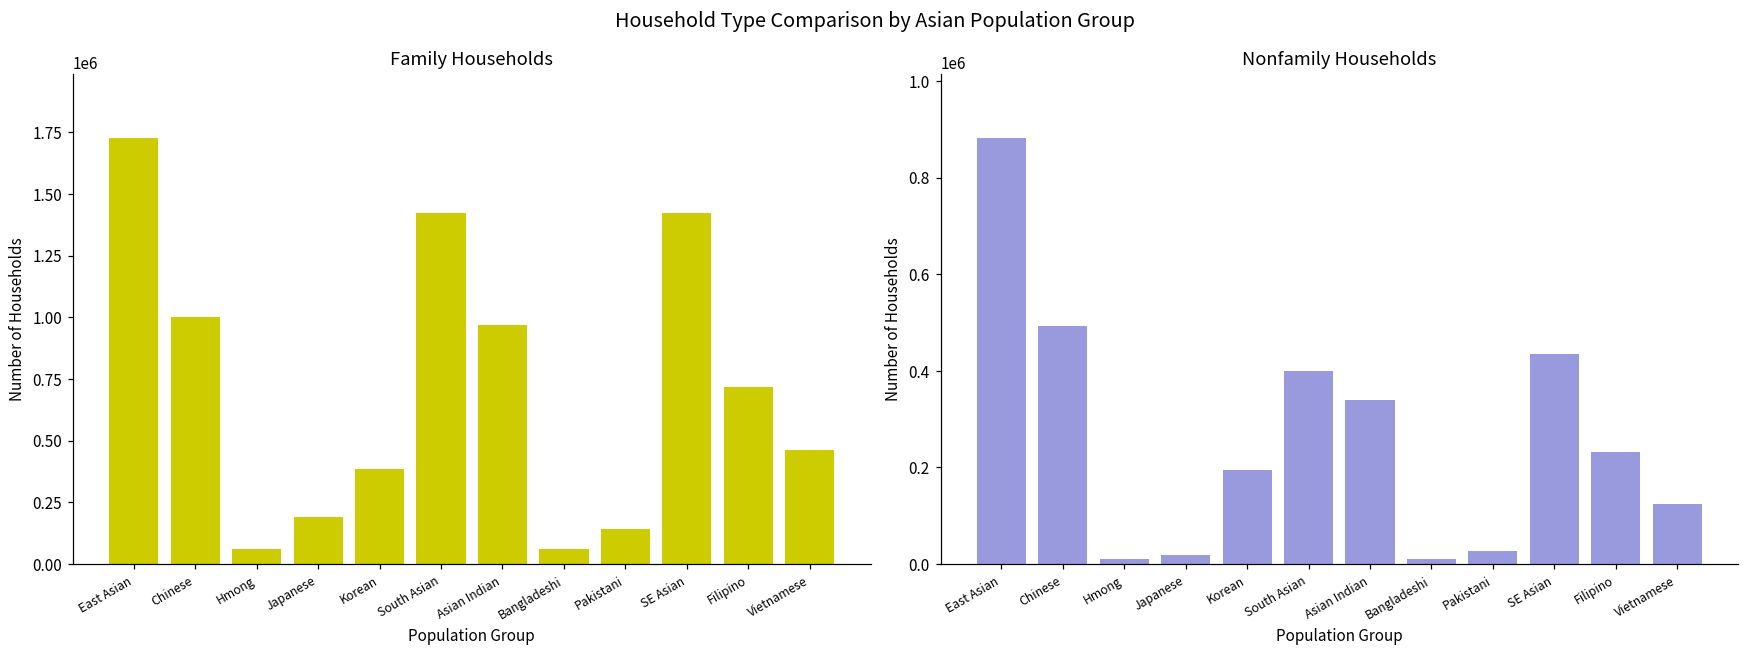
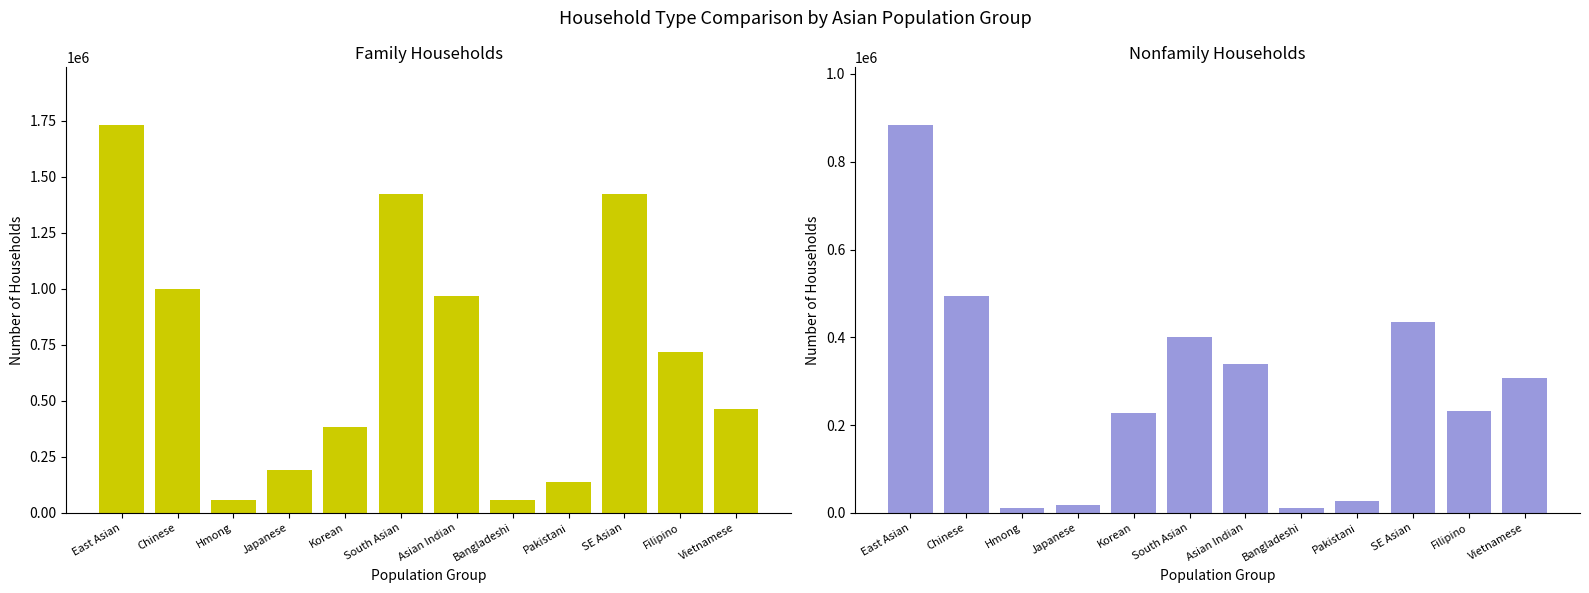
Nonfamily Households, Korean: 190000 -> 230000
Nonfamily Households, Vietnamese: 120000 -> 310000
